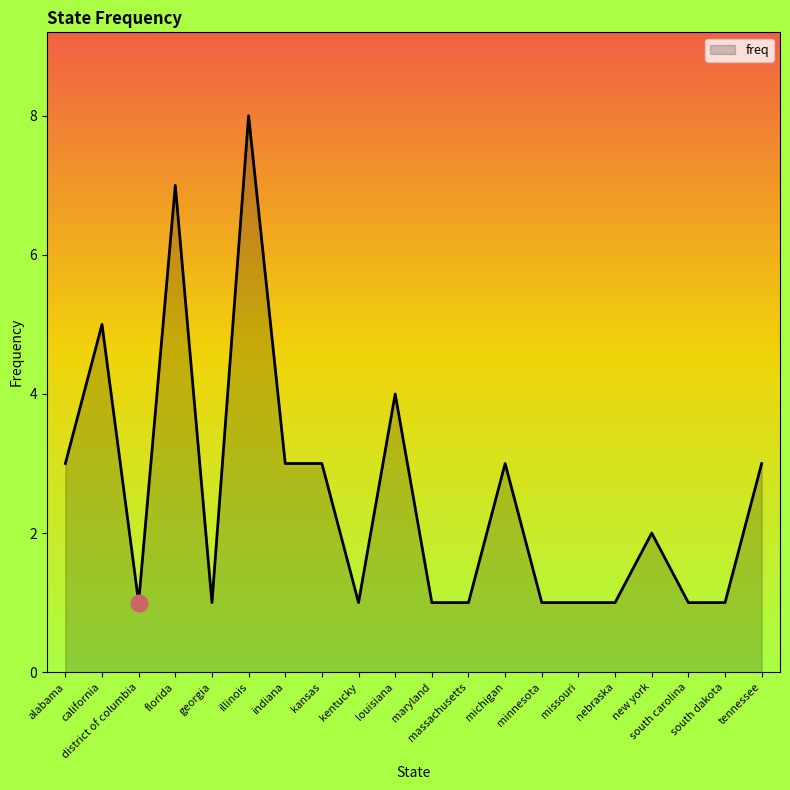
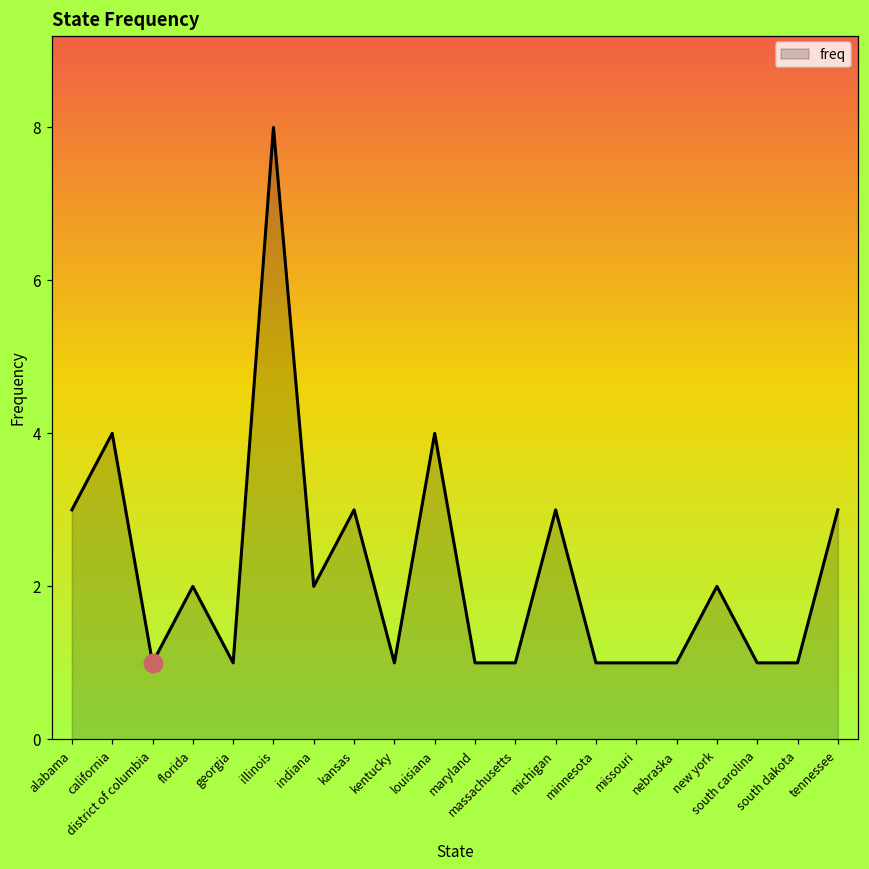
freq, california: 5 -> 4
freq, florida: 7 -> 2
freq, indiana: 3 -> 2
